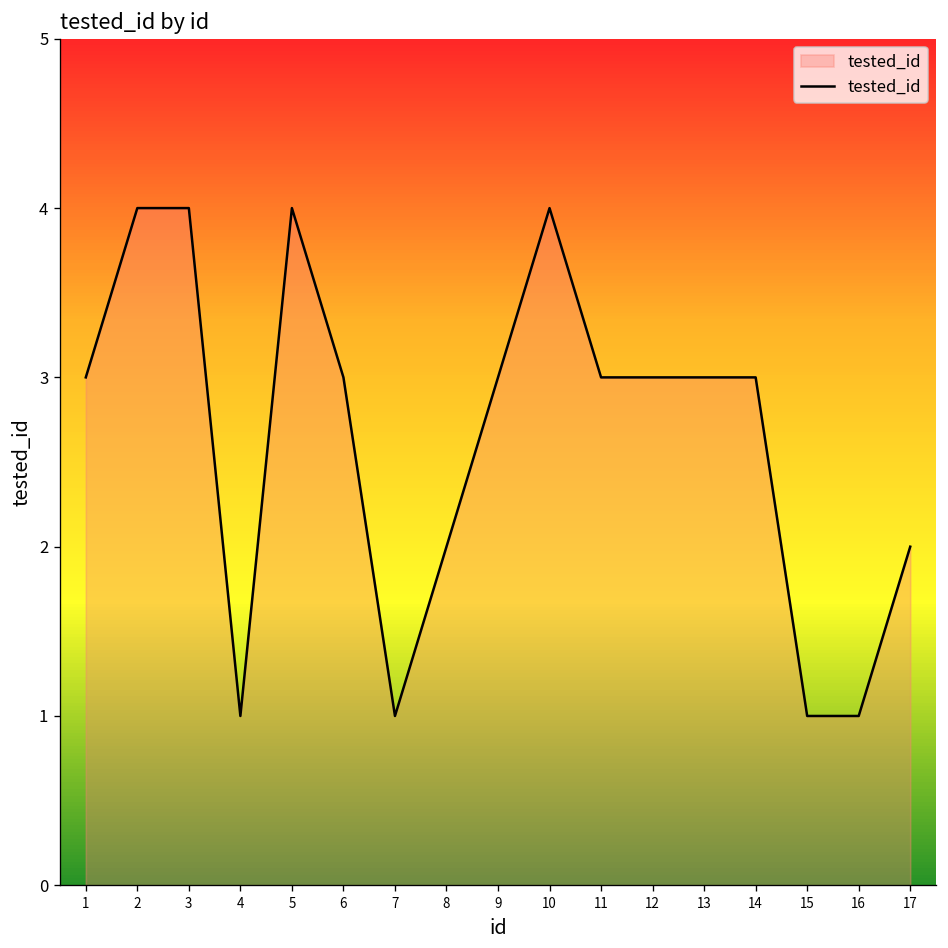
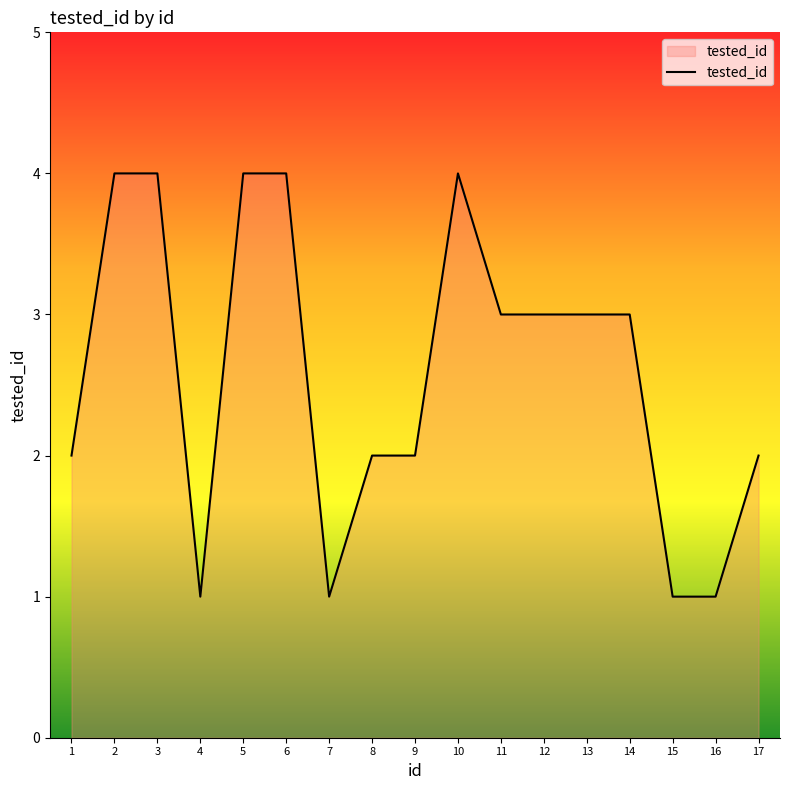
1: 3 -> 2
6: 3 -> 4
9: 3 -> 2
